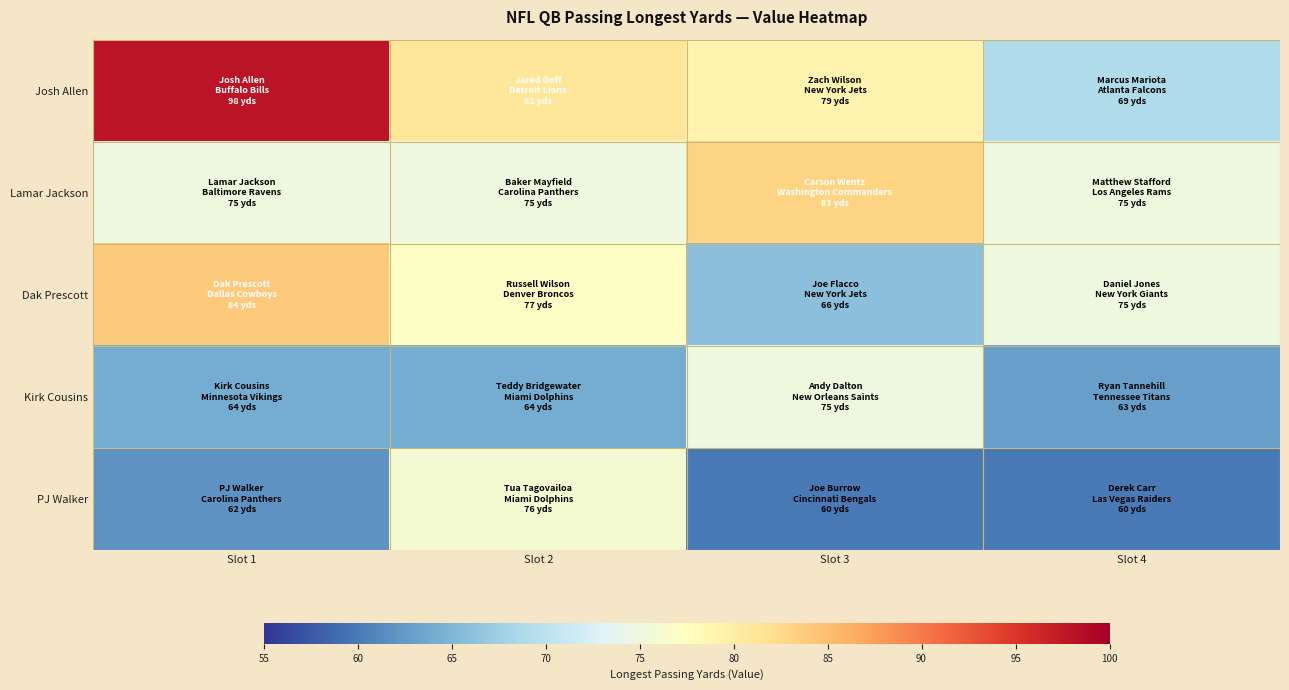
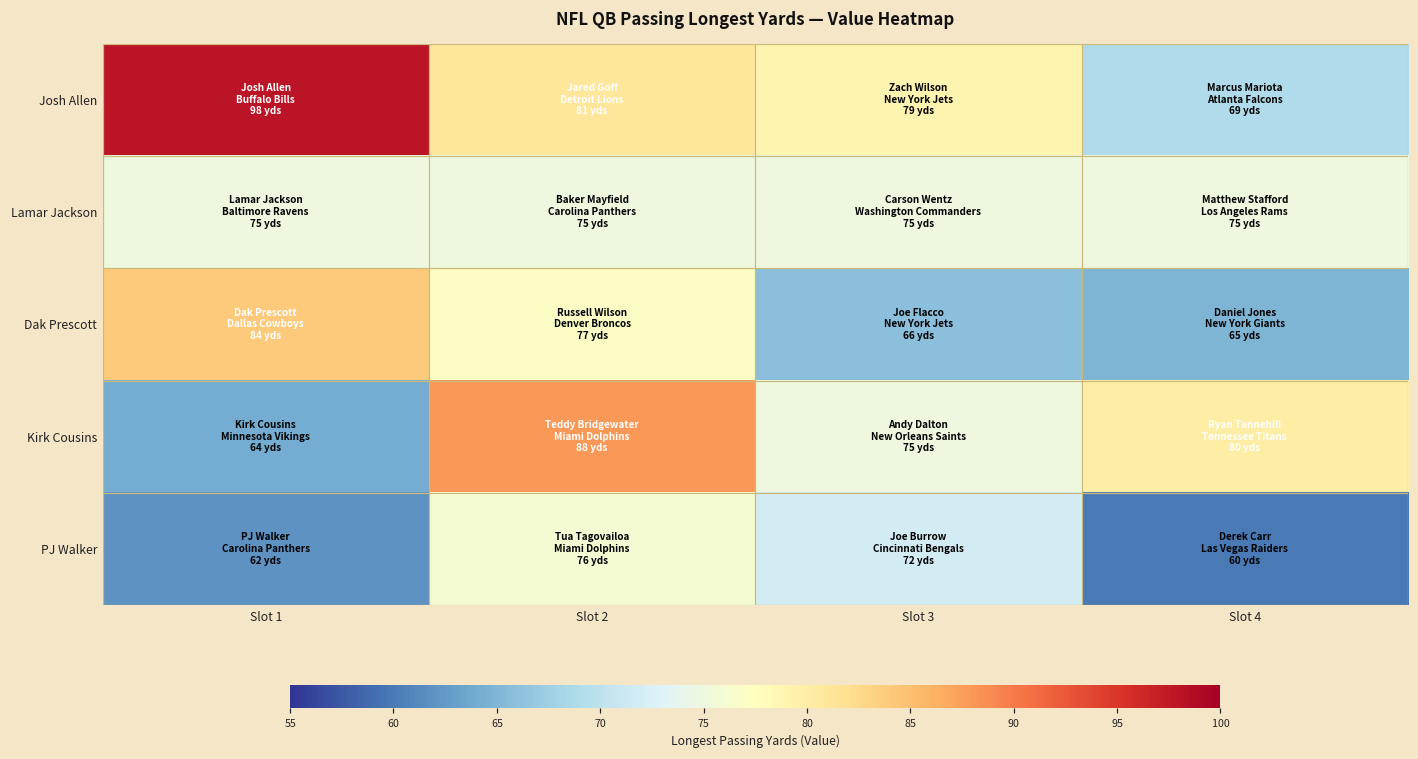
Lamar Jackson, Slot 3: 83 -> 75
Dak Prescott, Slot 4: 75 -> 65
Kirk Cousins, Slot 2: 64 -> 88
Kirk Cousins, Slot 4: 63 -> 80
PJ Walker, Slot 3: 60 -> 72
